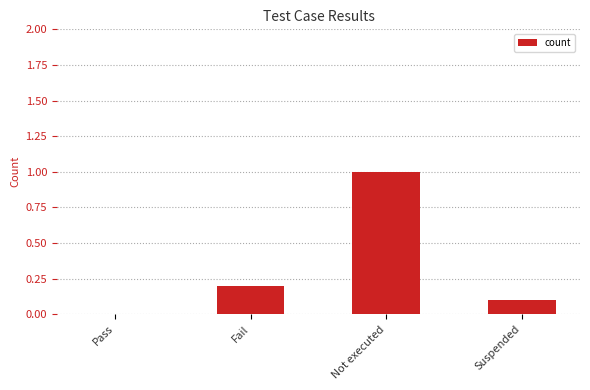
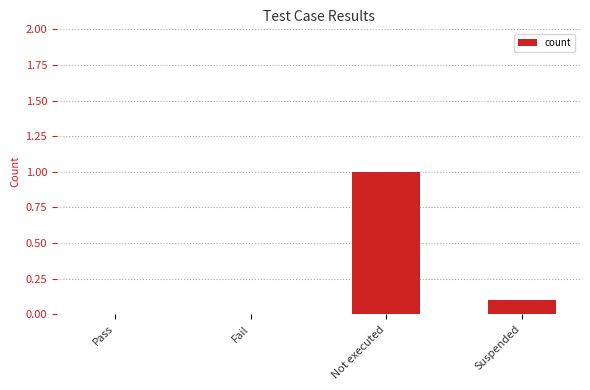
Fail: 0.2 -> 0.0
